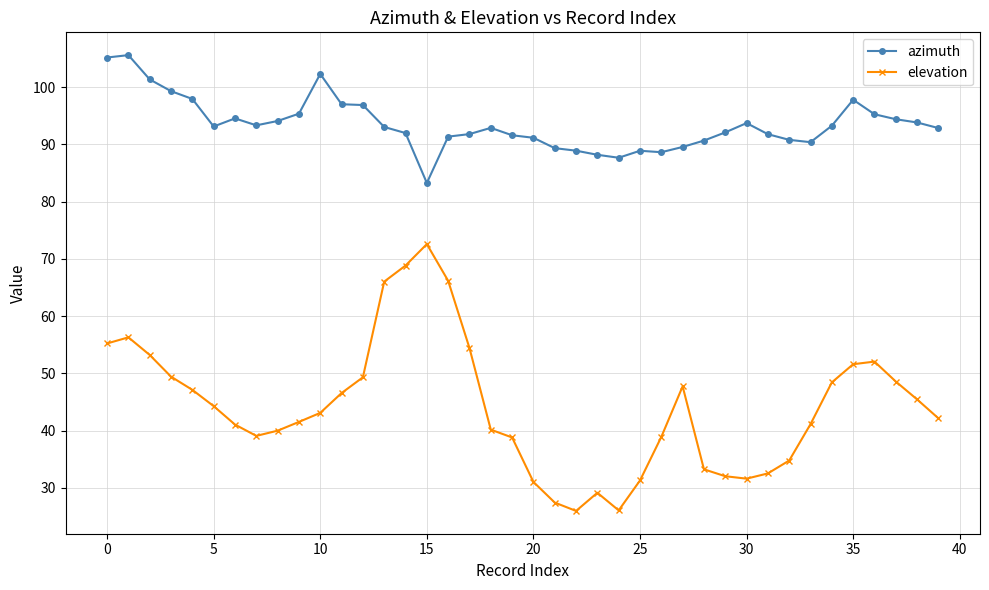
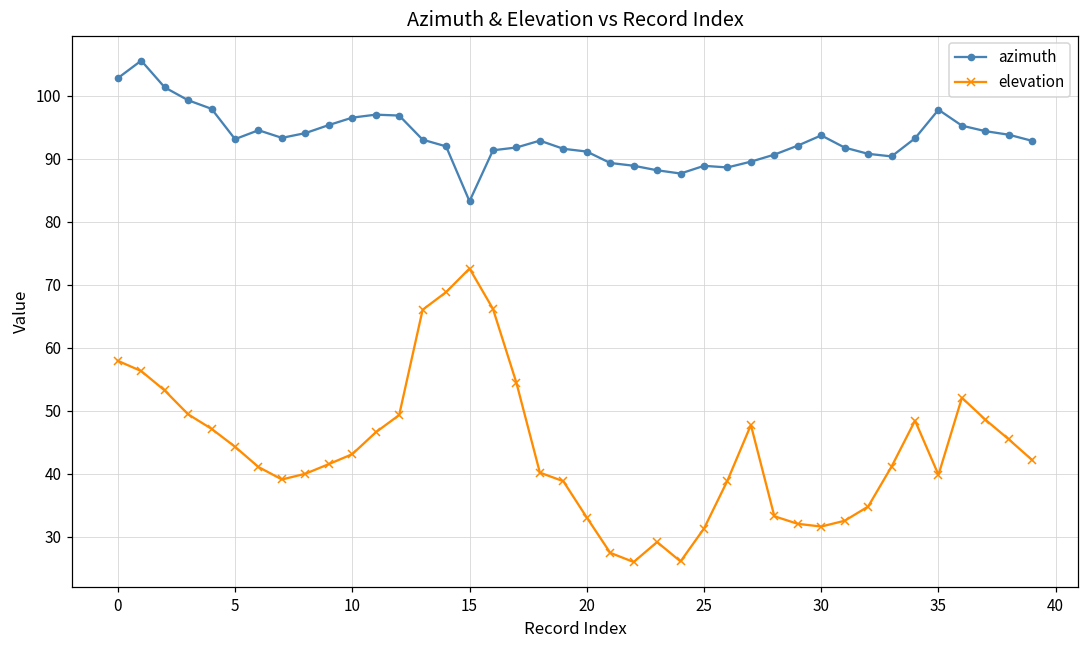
azimuth, 0: 105 -> 103
elevation, 0: 55 -> 58
azimuth, 10: 102 -> 97
elevation, 20: 31 -> 33
elevation, 35: 52 -> 40
